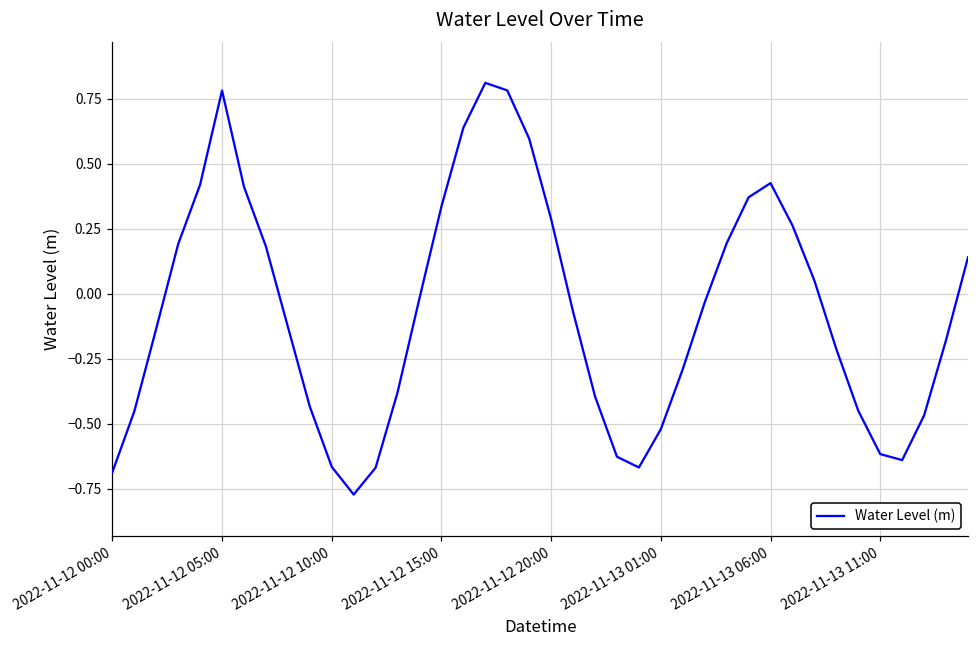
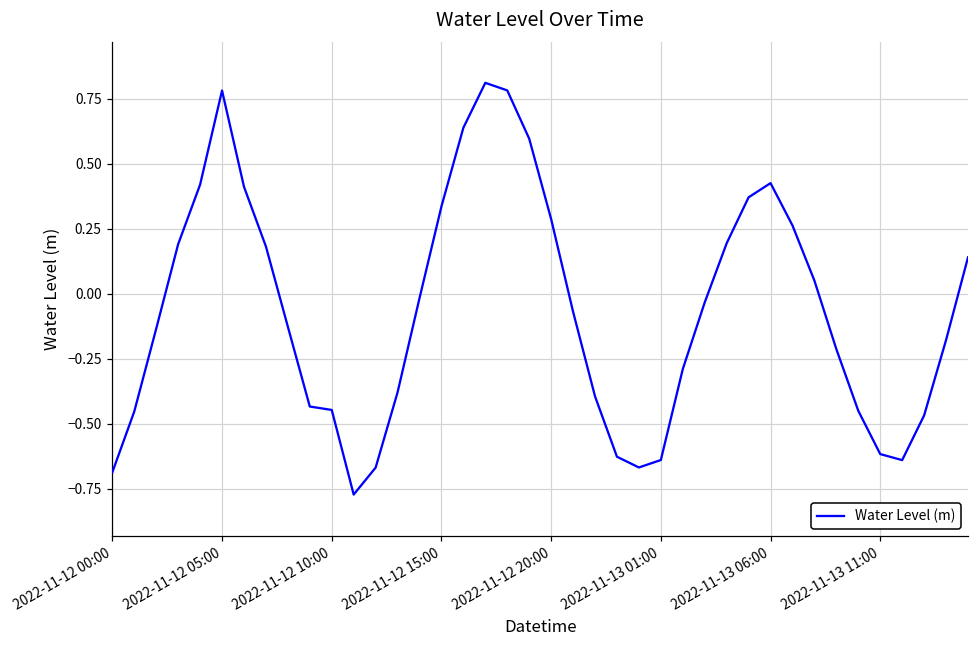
2022-11-12 10:00: -0.66 -> -0.45
2022-11-13 01:00: -0.52 -> -0.64
